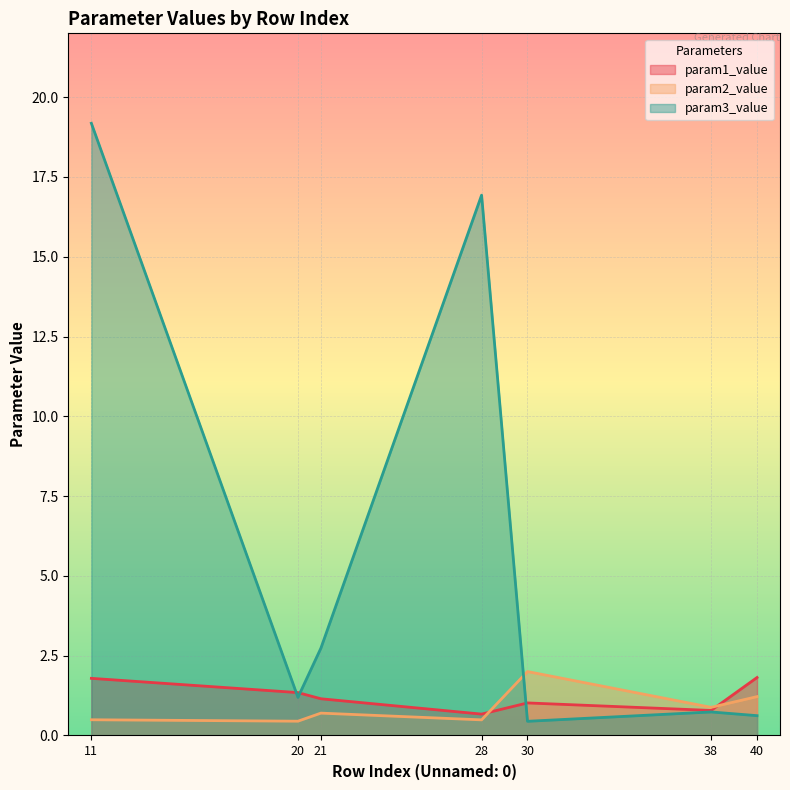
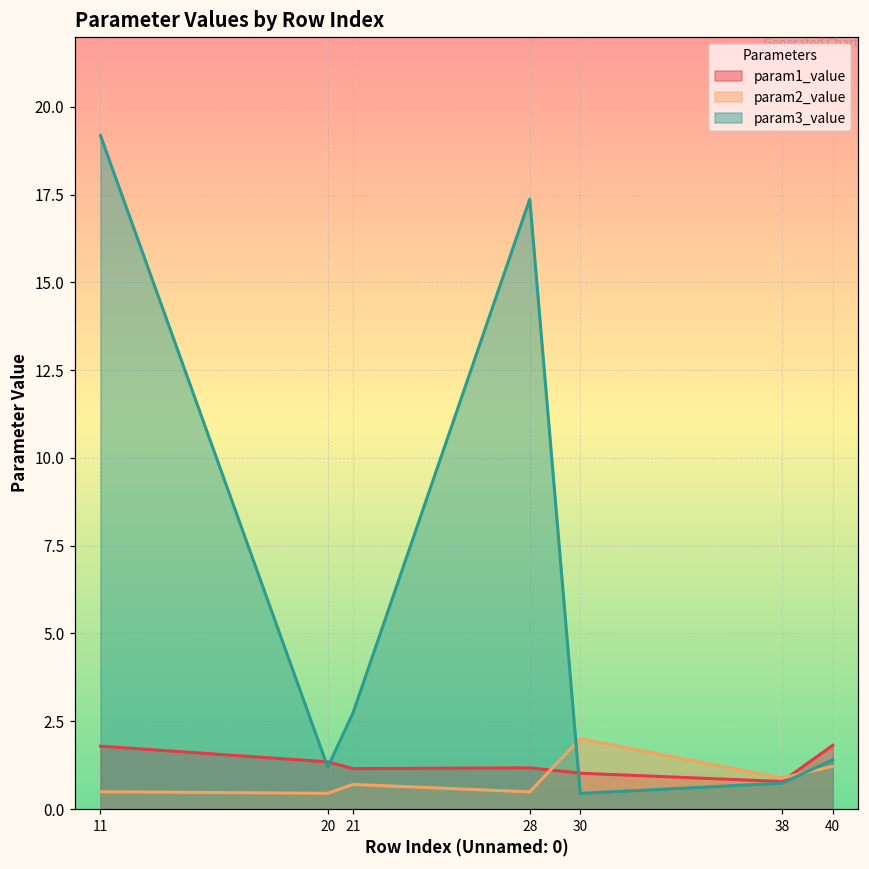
param1_value, 28: 0.7 -> 1.2
param3_value, 28: 16.9 -> 17.4
param3_value, 40: 0.6 -> 1.4
